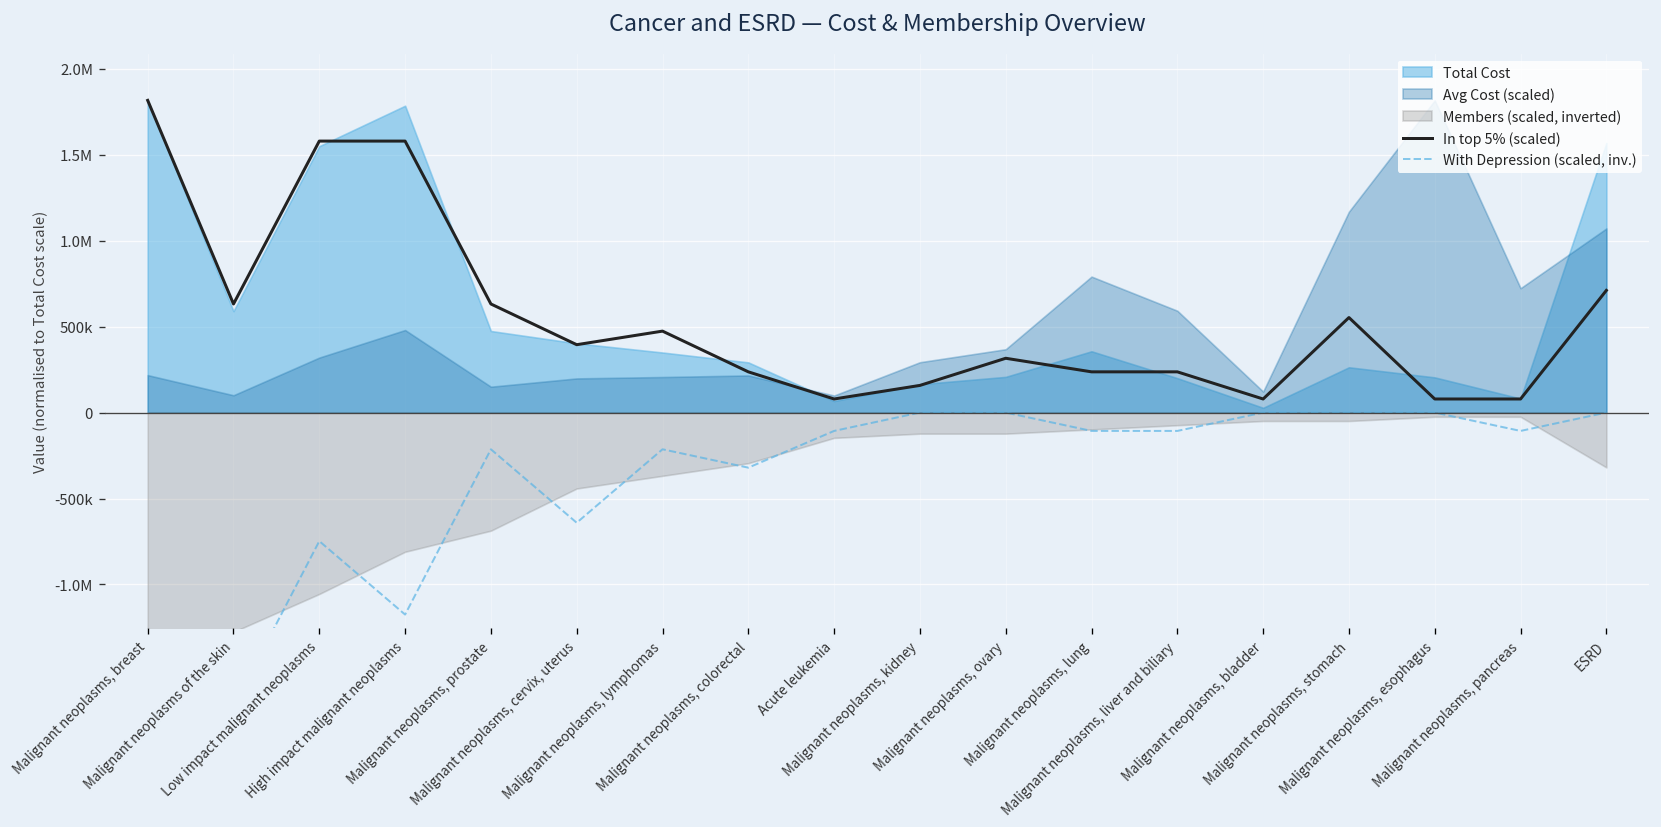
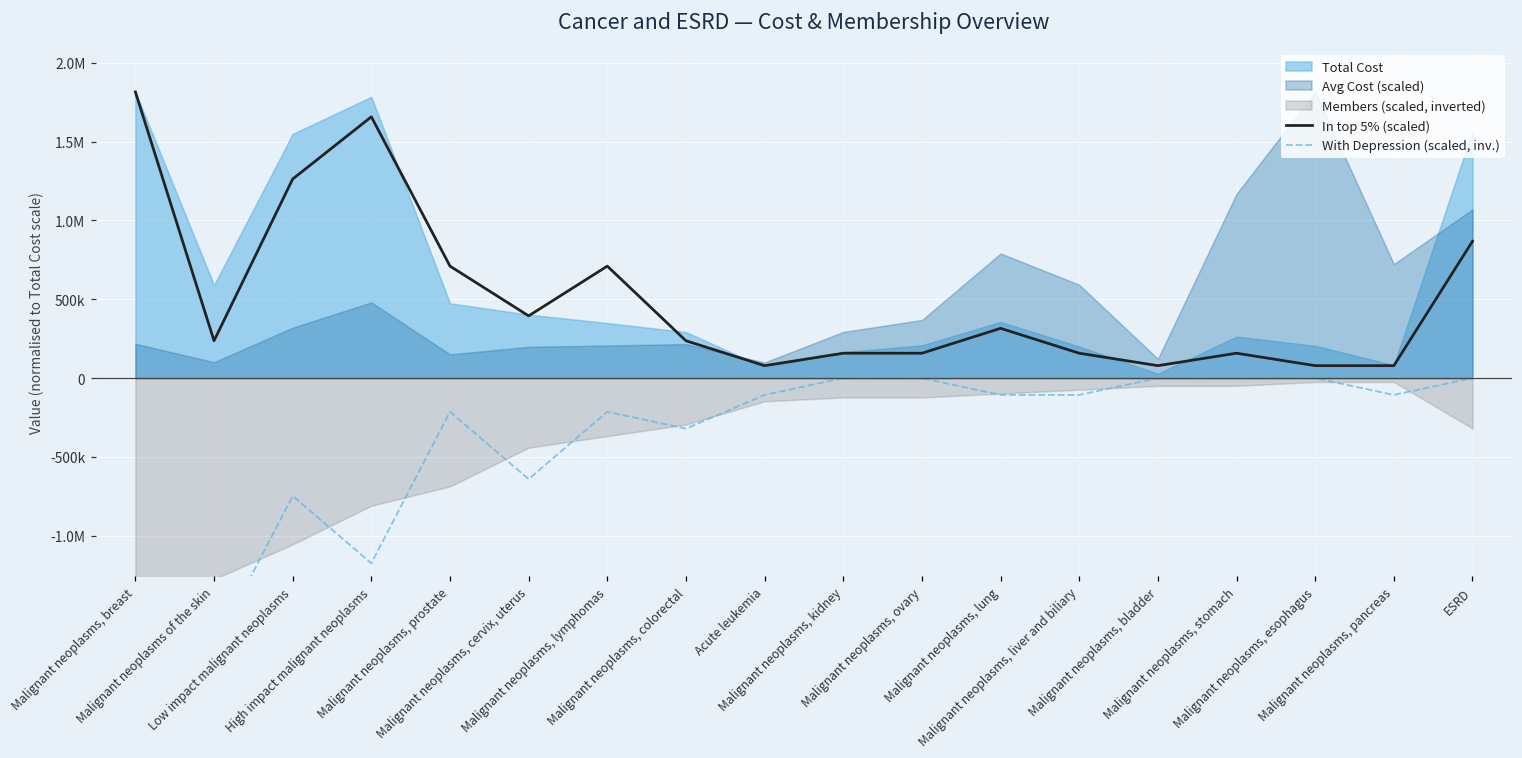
In top 5% (scaled), Malignant neoplasms of the skin: 630000 -> 240000
In top 5% (scaled), Low impact malignant neoplasms: 1580000 -> 1260000
In top 5% (scaled), High impact malignant neoplasms: 1580000 -> 1660000
In top 5% (scaled), Malignant neoplasms, prostate: 630000 -> 710000
In top 5% (scaled), Malignant neoplasms, lymphomas: 470000 -> 710000
In top 5% (scaled), Malignant neoplasms, ovary: 320000 -> 160000
In top 5% (scaled), Malignant neoplasms, lung: 240000 -> 320000
In top 5% (scaled), Malignant neoplasms, liver and biliary: 240000 -> 160000
In top 5% (scaled), Malignant neoplasms, stomach: 550000 -> 160000
In top 5% (scaled), ESRD: 710000 -> 870000
